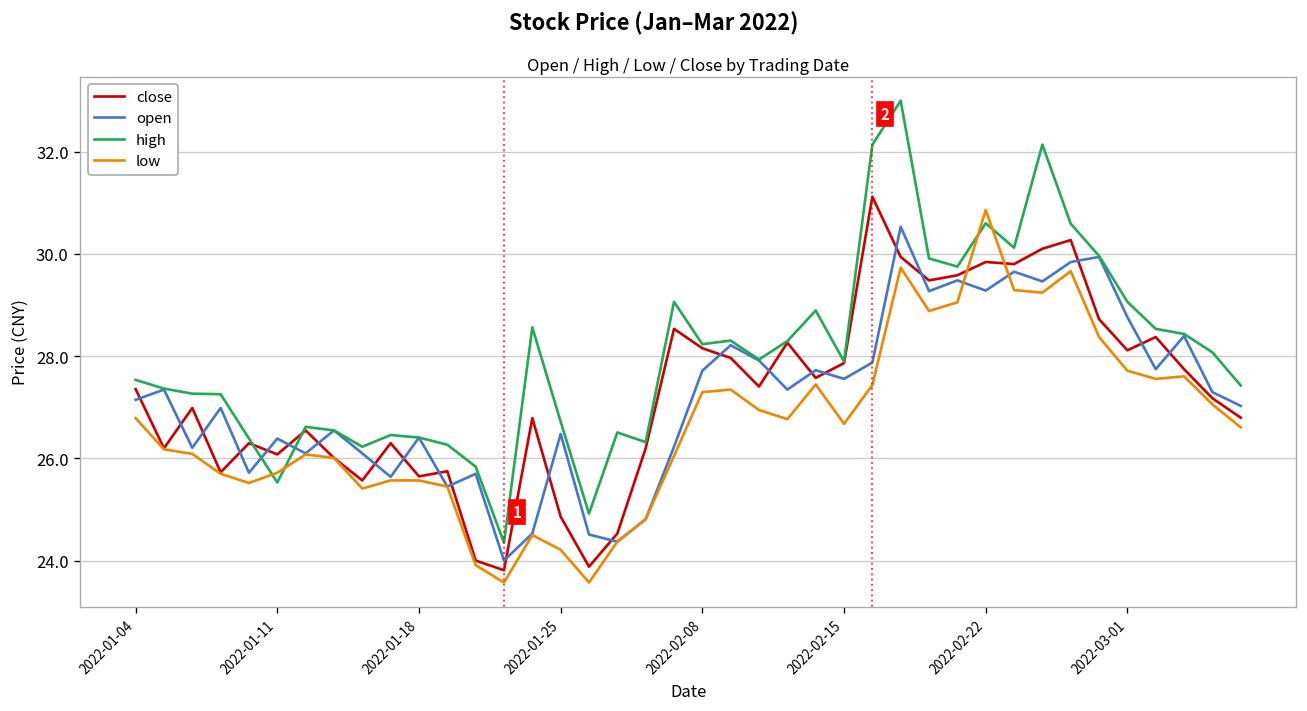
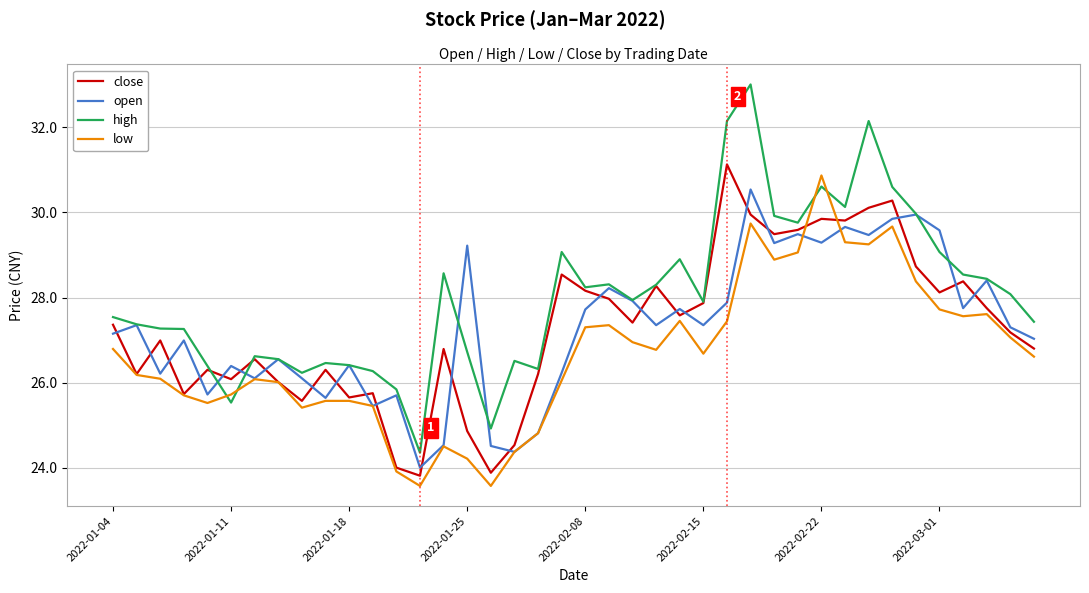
open, 2022-01-25: 26.5 -> 29.2
open, 2022-02-15: 27.6 -> 27.4
open, 2022-03-01: 28.8 -> 29.6
